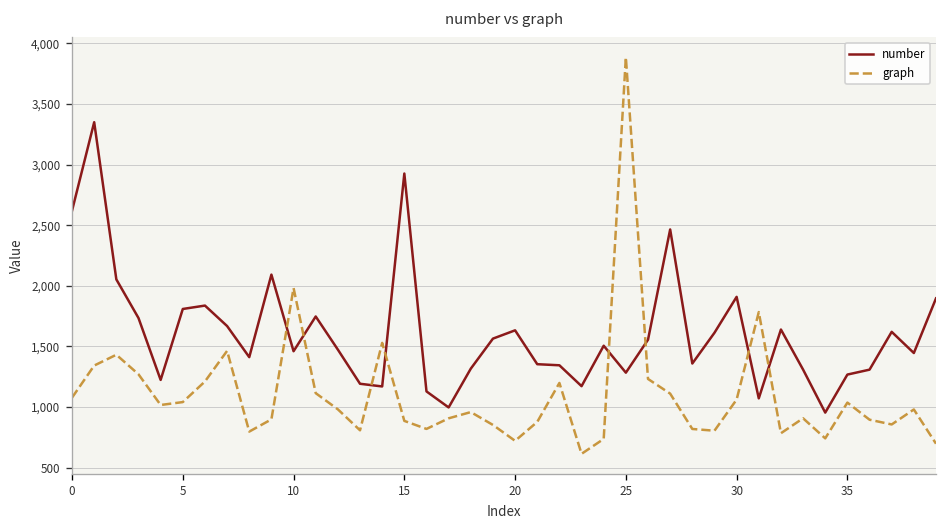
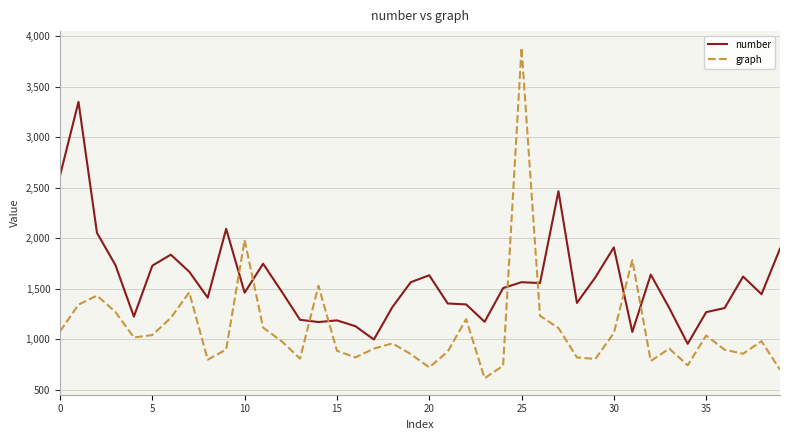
number, 5: 1,810 -> 1,730
number, 15: 2,930 -> 1,190
number, 25: 1,280 -> 1,560
